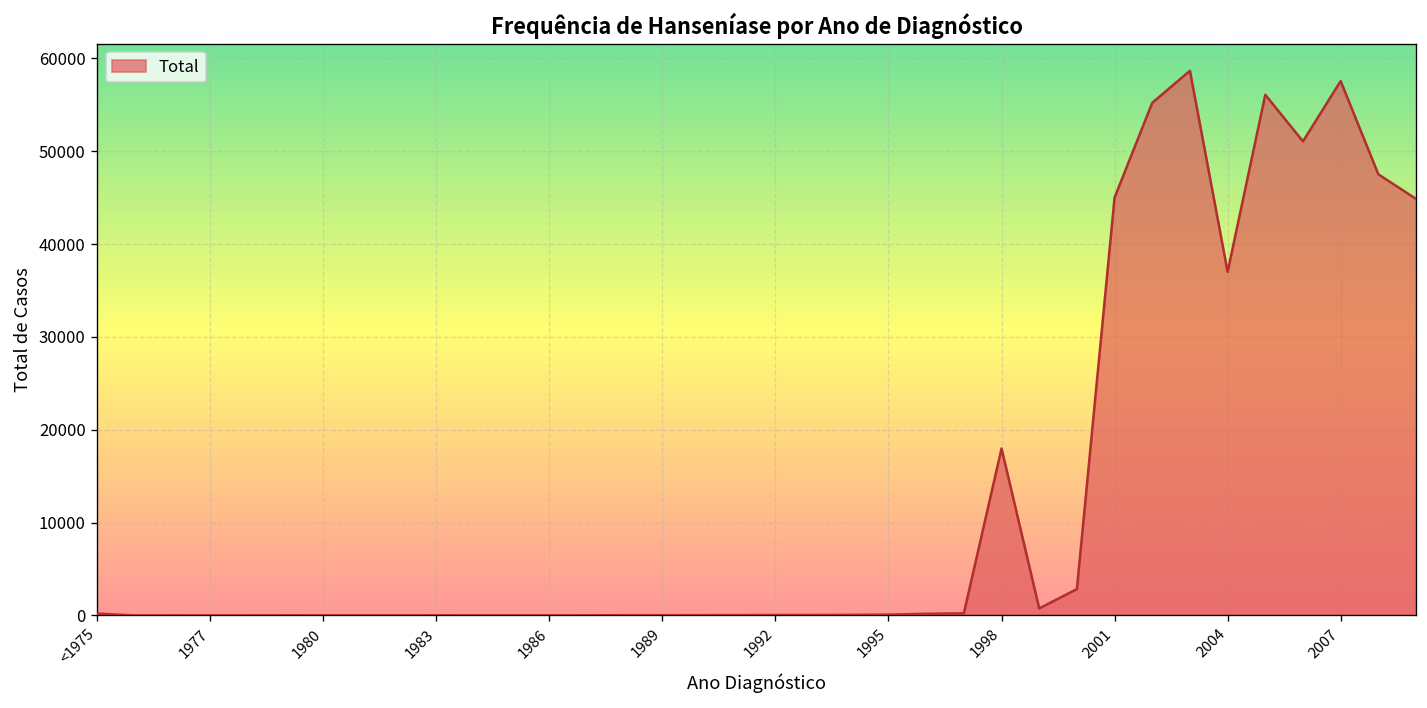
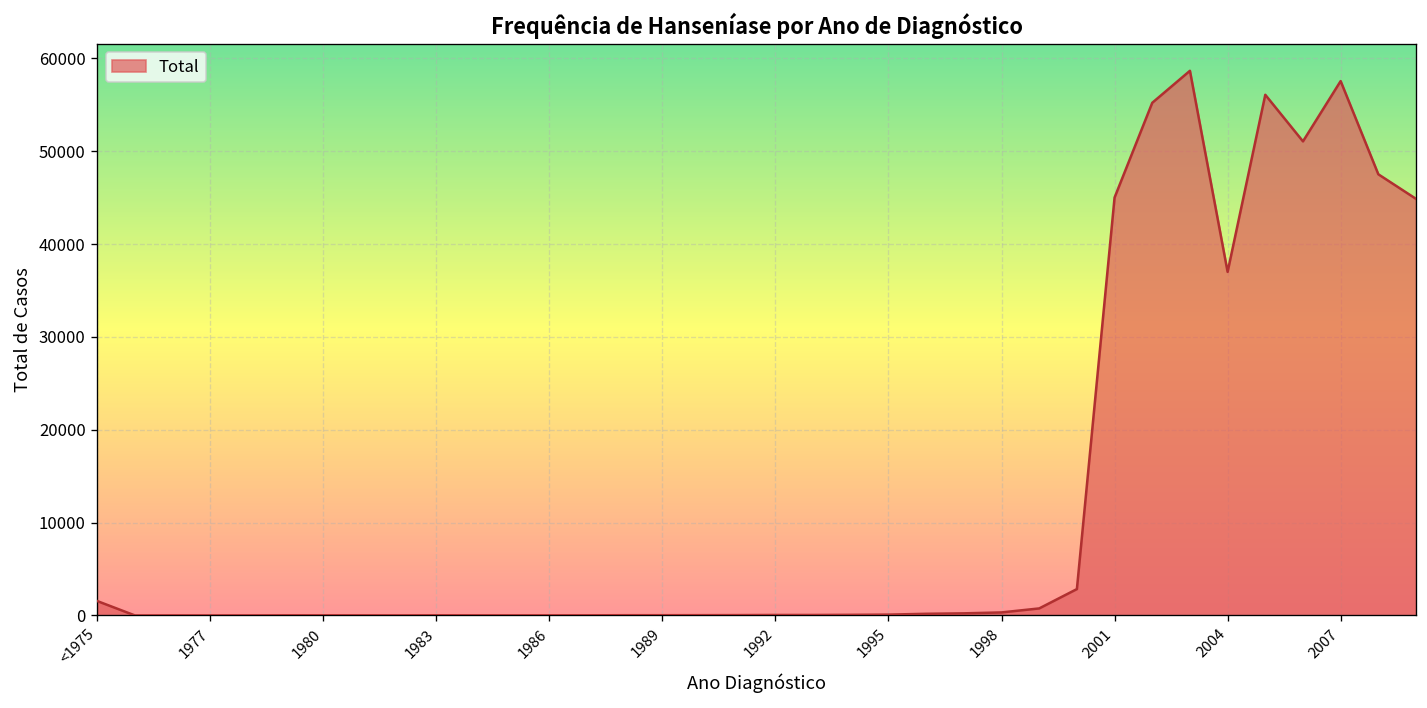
<1975: 0 -> 2000
1998: 18000 -> 0
